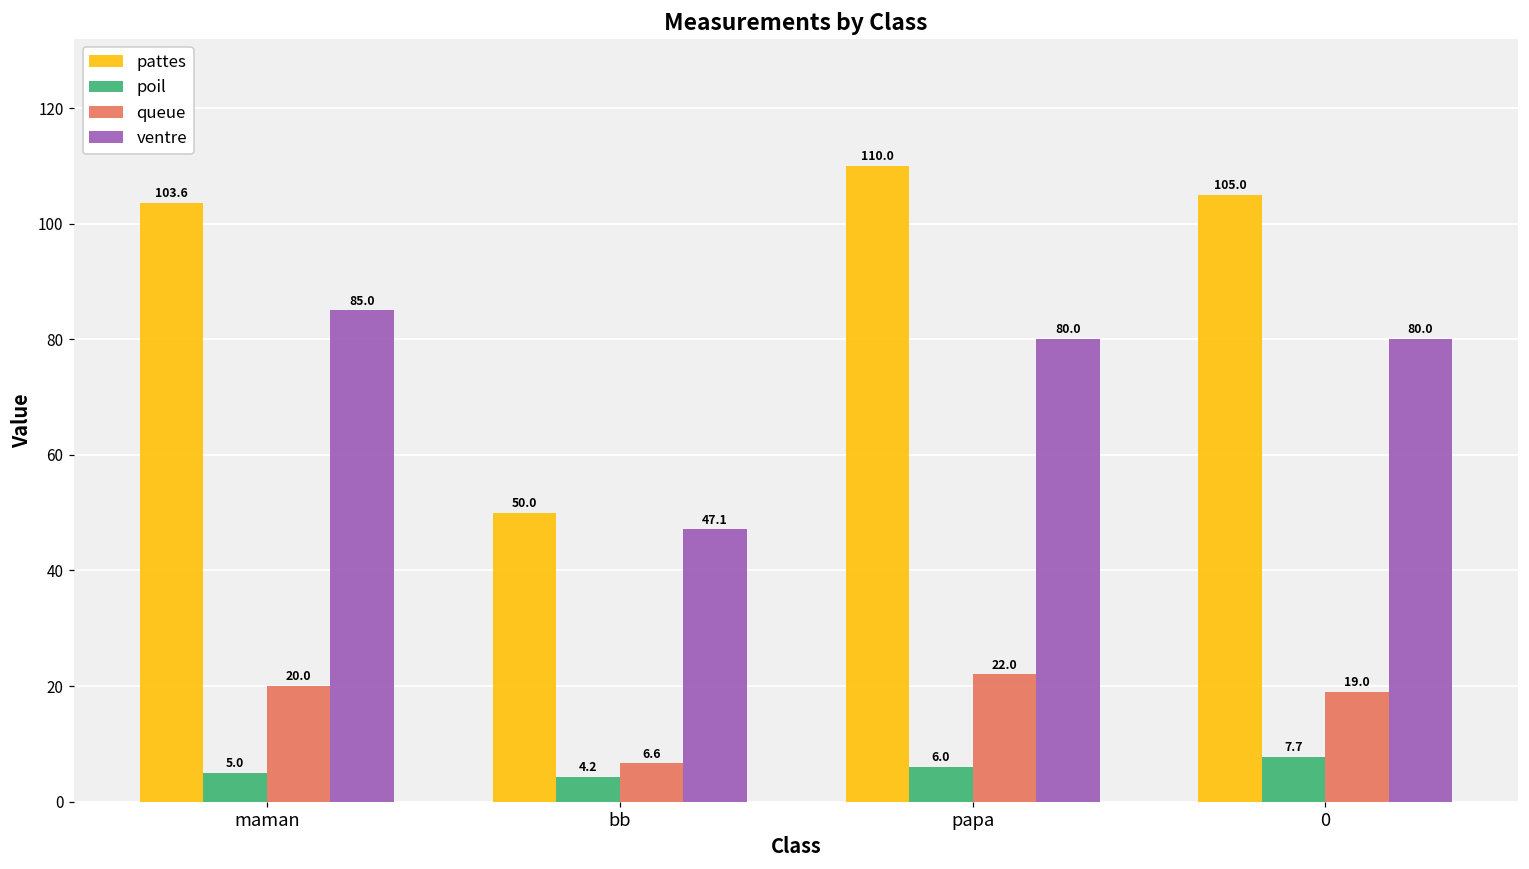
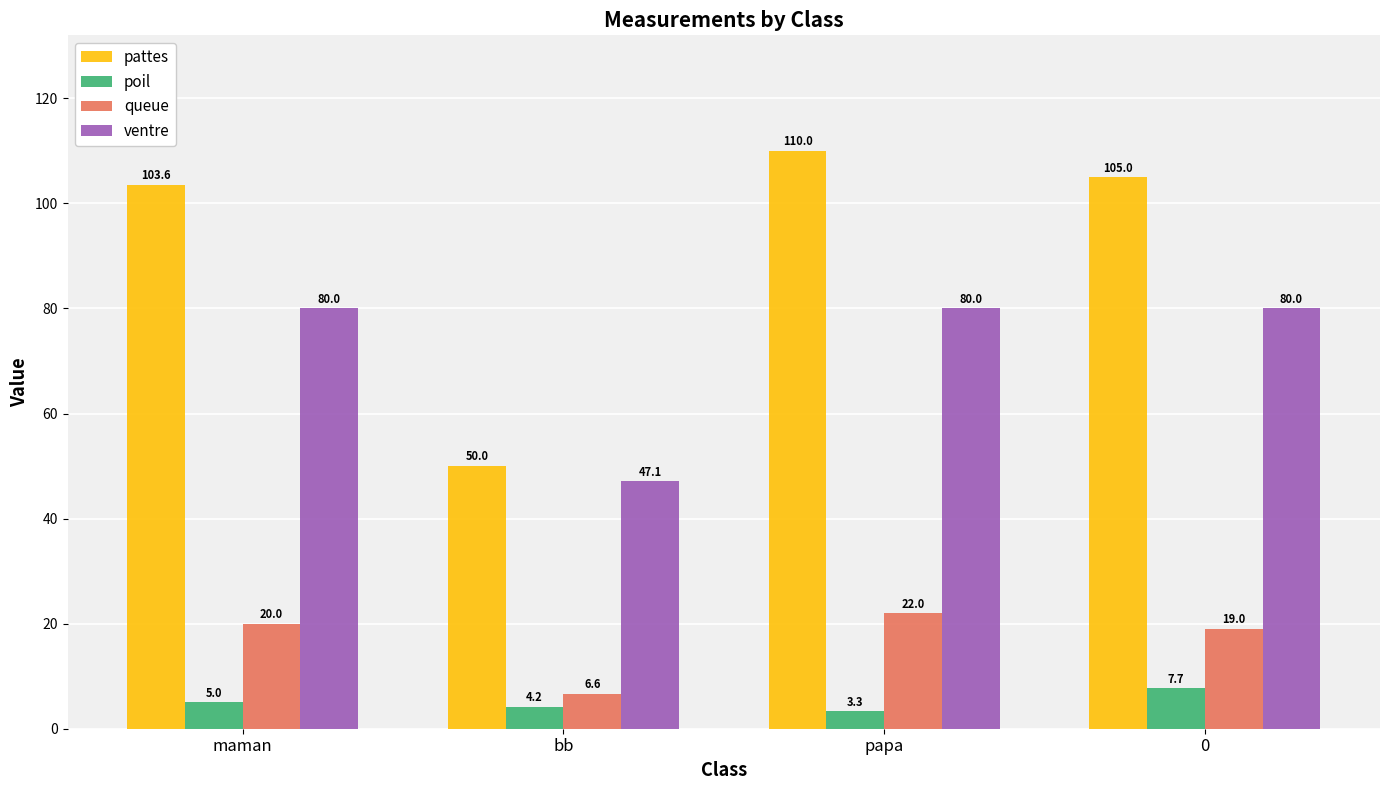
ventre, maman: 85.0 -> 80.0
poil, papa: 6.0 -> 3.3
